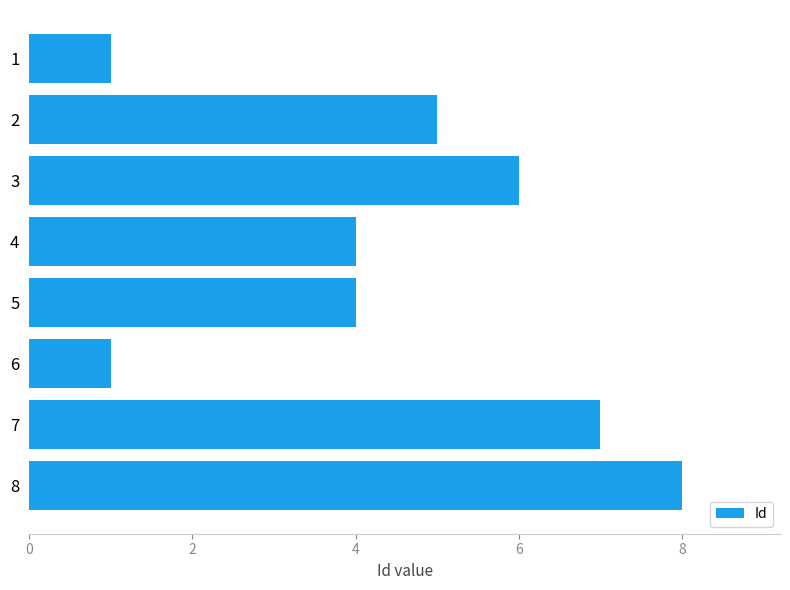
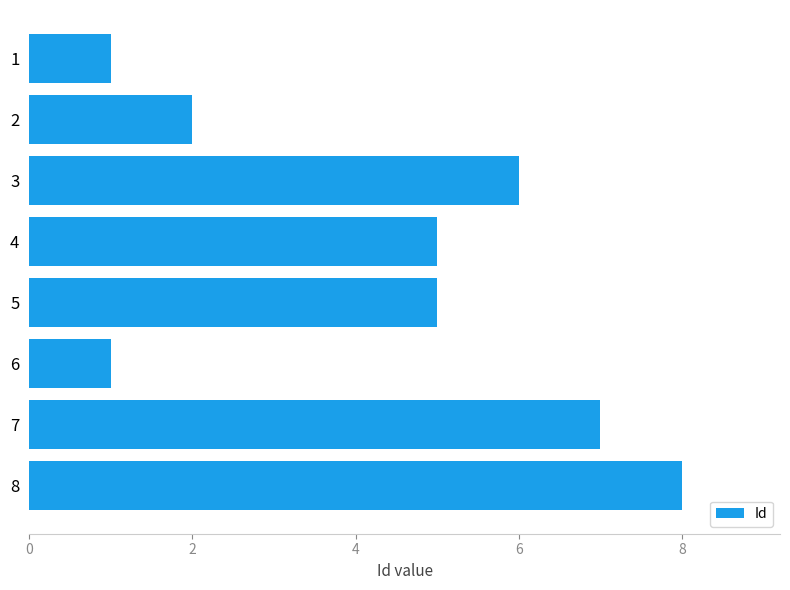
2: 5 -> 2
4: 4 -> 5
5: 4 -> 5
